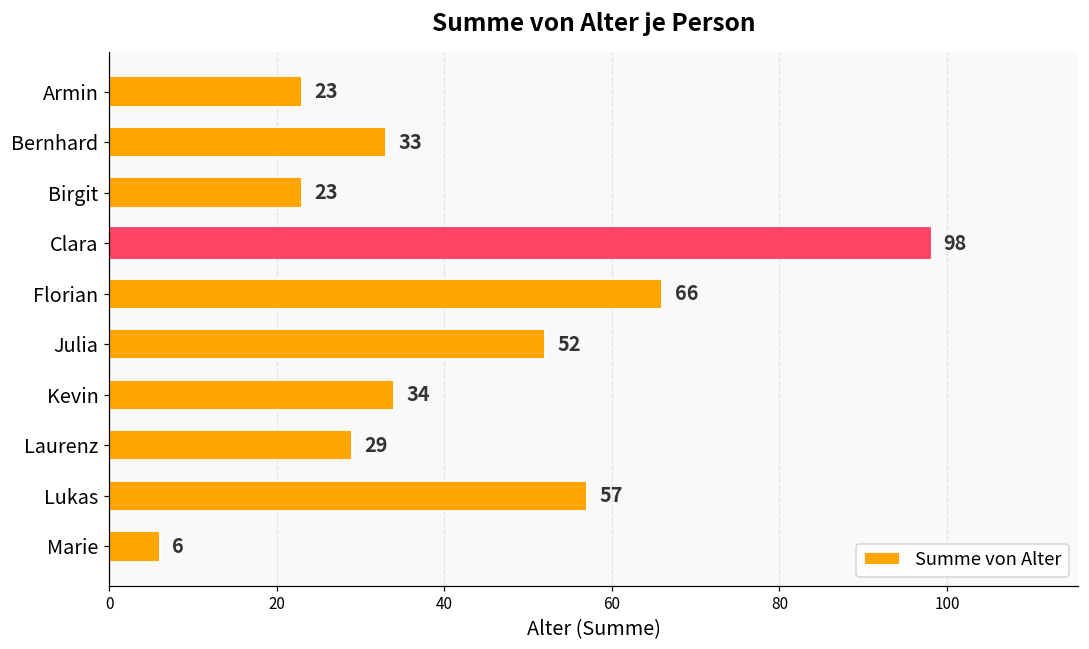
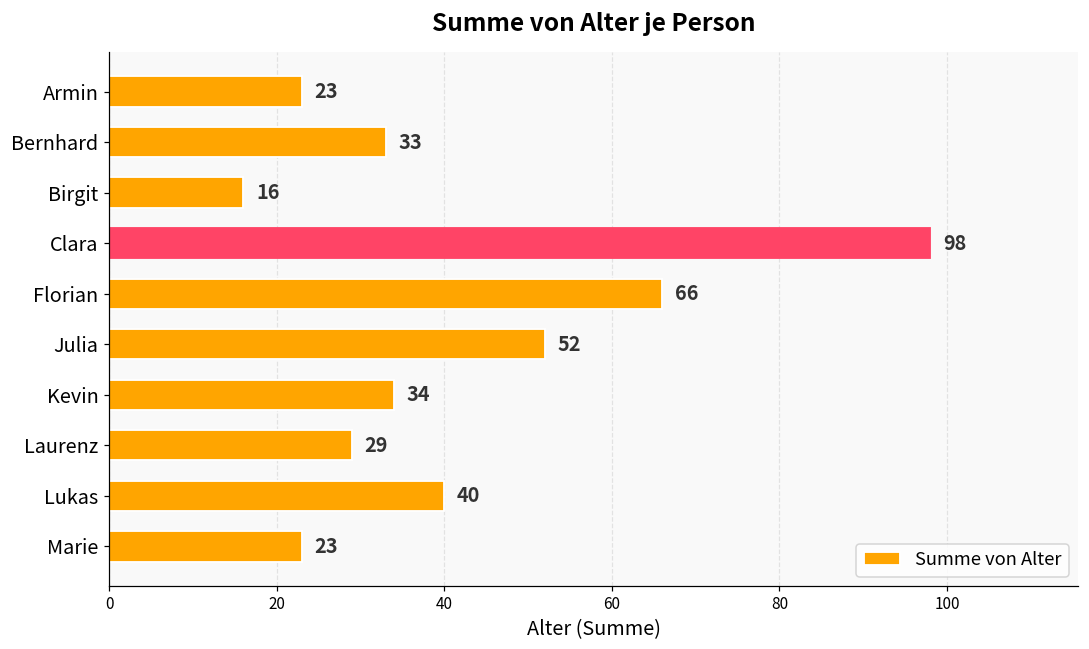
Birgit: 23 -> 16
Lukas: 57 -> 40
Marie: 6 -> 23
